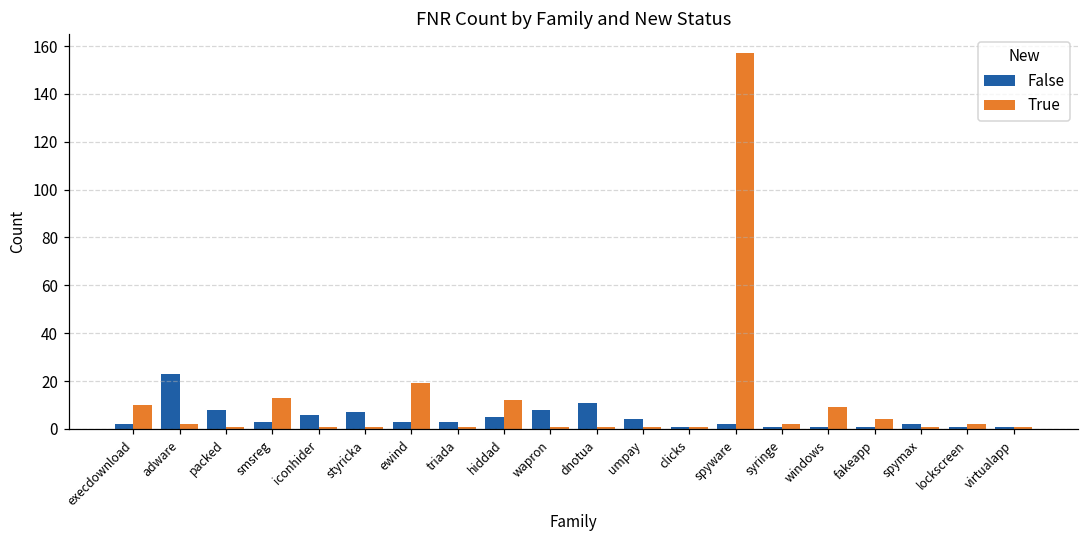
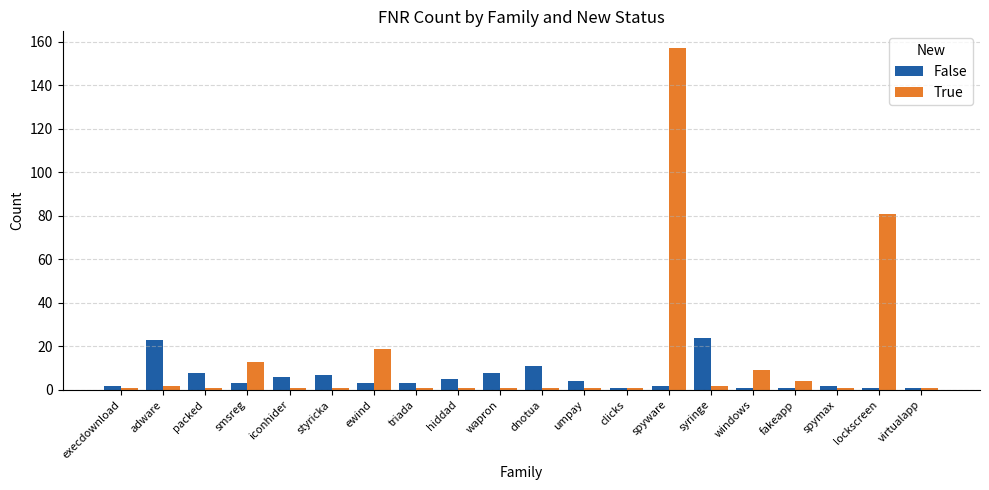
True, execdownload: 10 -> 1
True, hiddad: 12 -> 1
False, syringe: 1 -> 24
True, lockscreen: 2 -> 81
